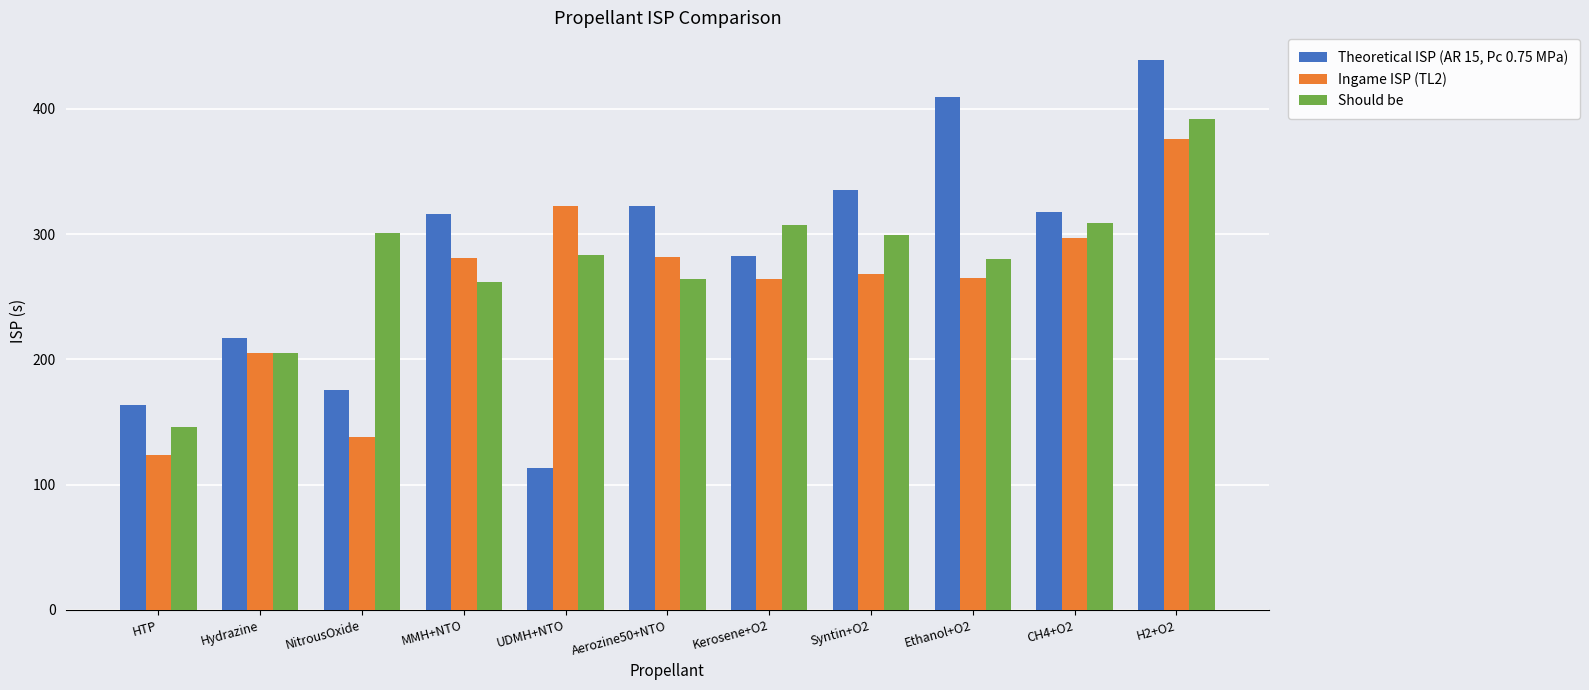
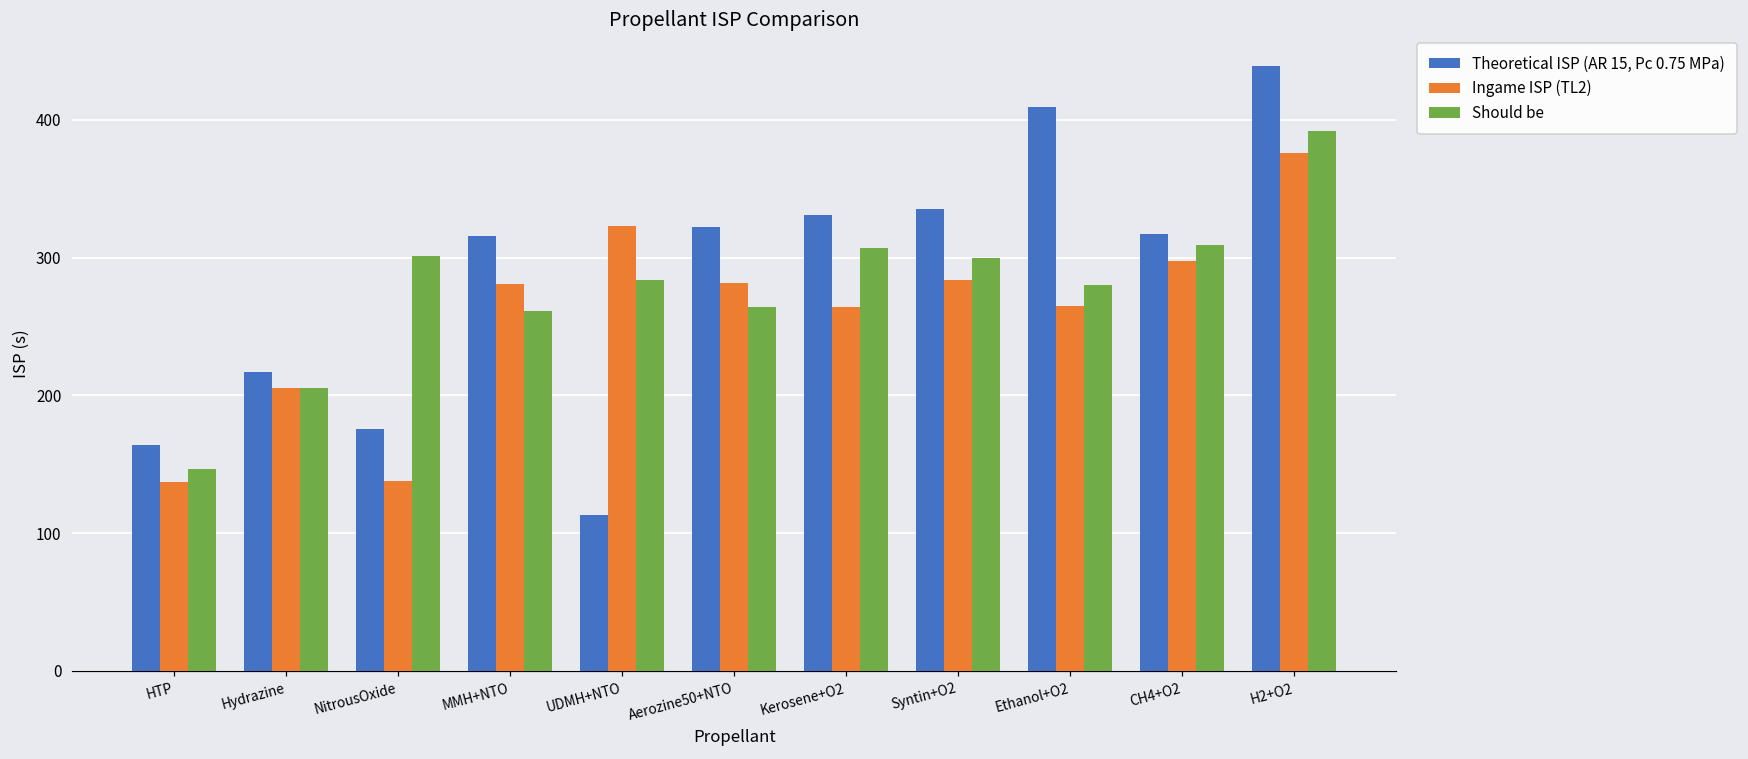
Ingame ISP (TL2), HTP: 124 -> 137
Theoretical ISP (AR 15, Pc 0.75 MPa), Kerosene+O2: 283 -> 331
Ingame ISP (TL2), Syntin+O2: 268 -> 283
